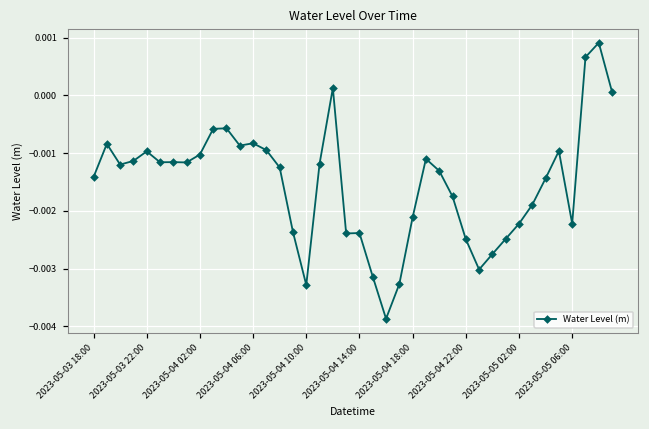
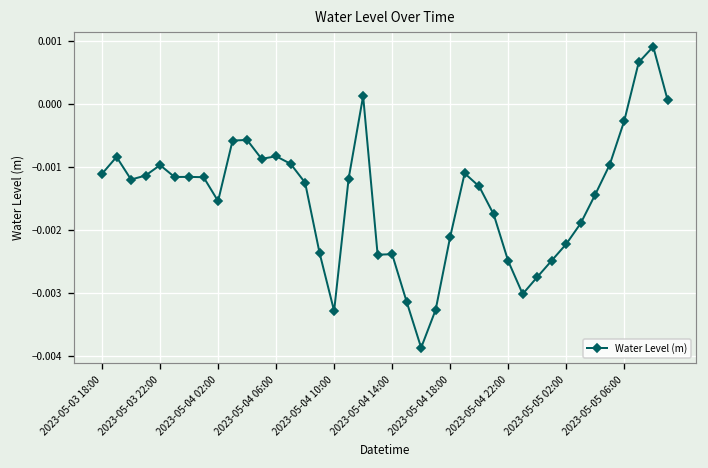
2023-05-03 18:00: -0.0014 -> -0.0011
2023-05-04 02:00: -0.0010 -> -0.0015
2023-05-05 06:00: -0.0022 -> -0.0003
